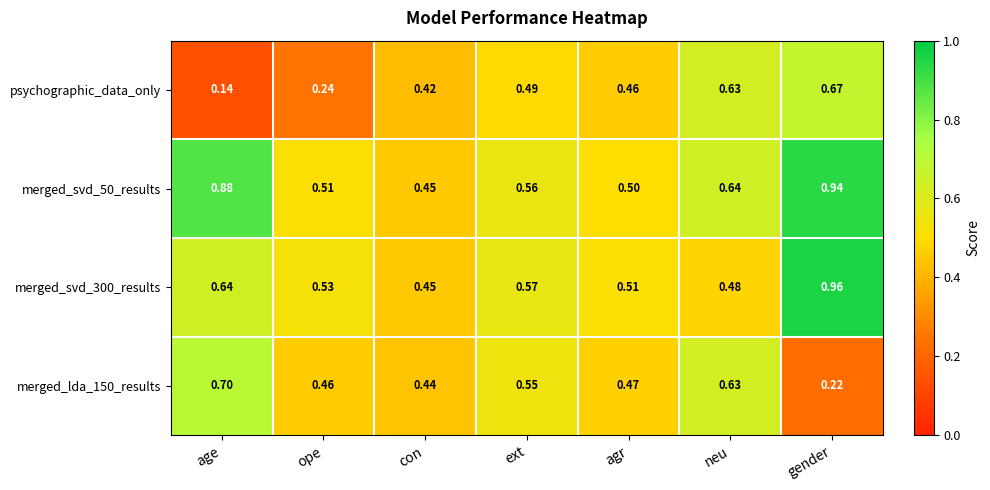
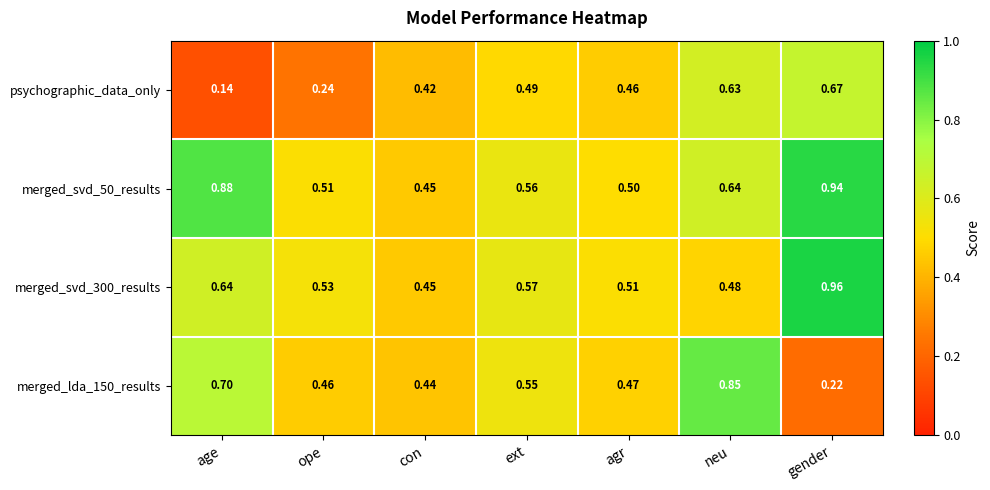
merged_lda_150_results, neu: 0.63 -> 0.85
